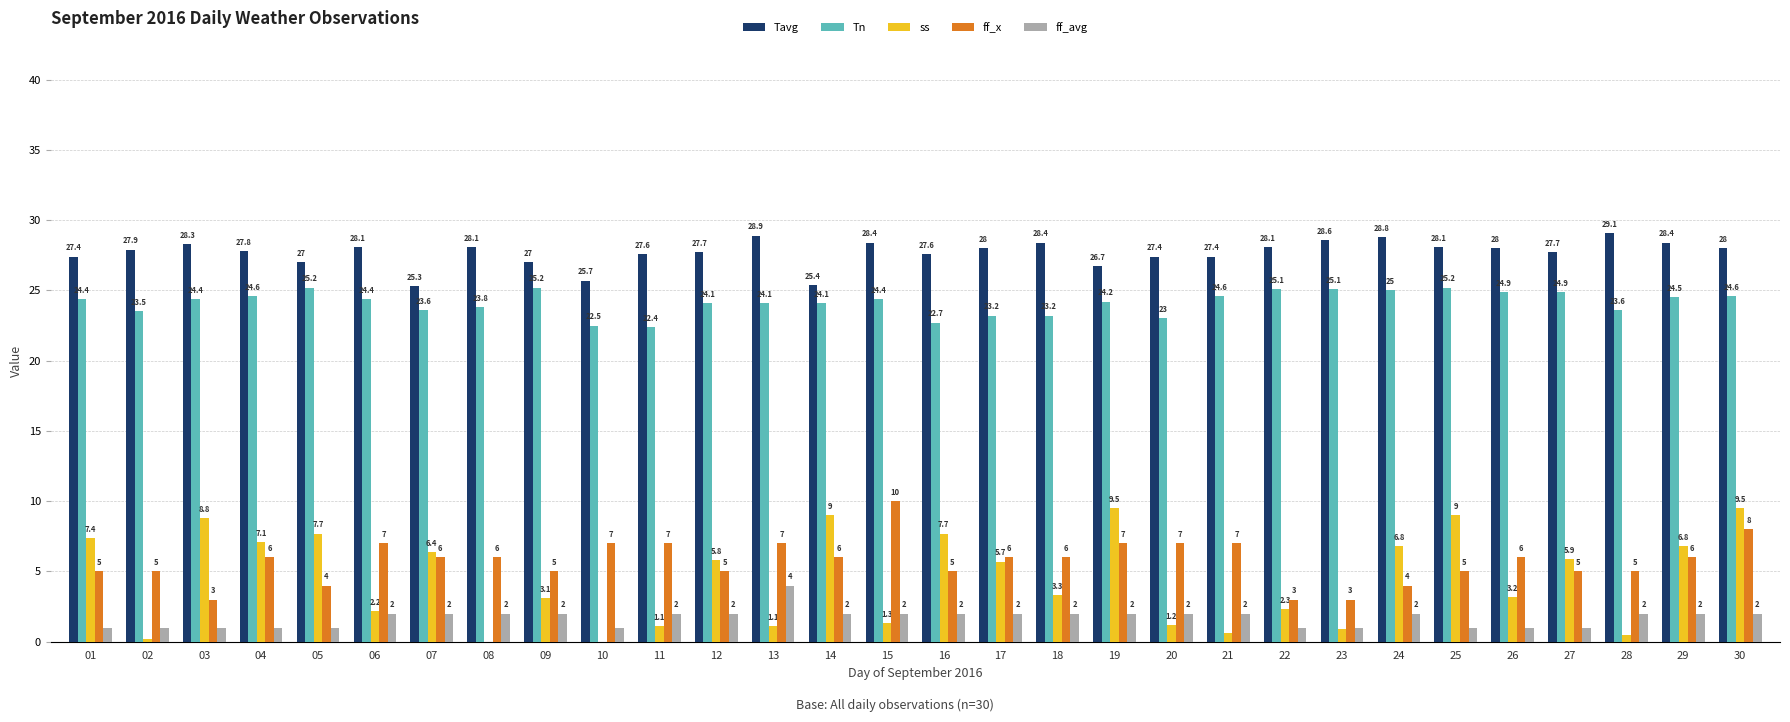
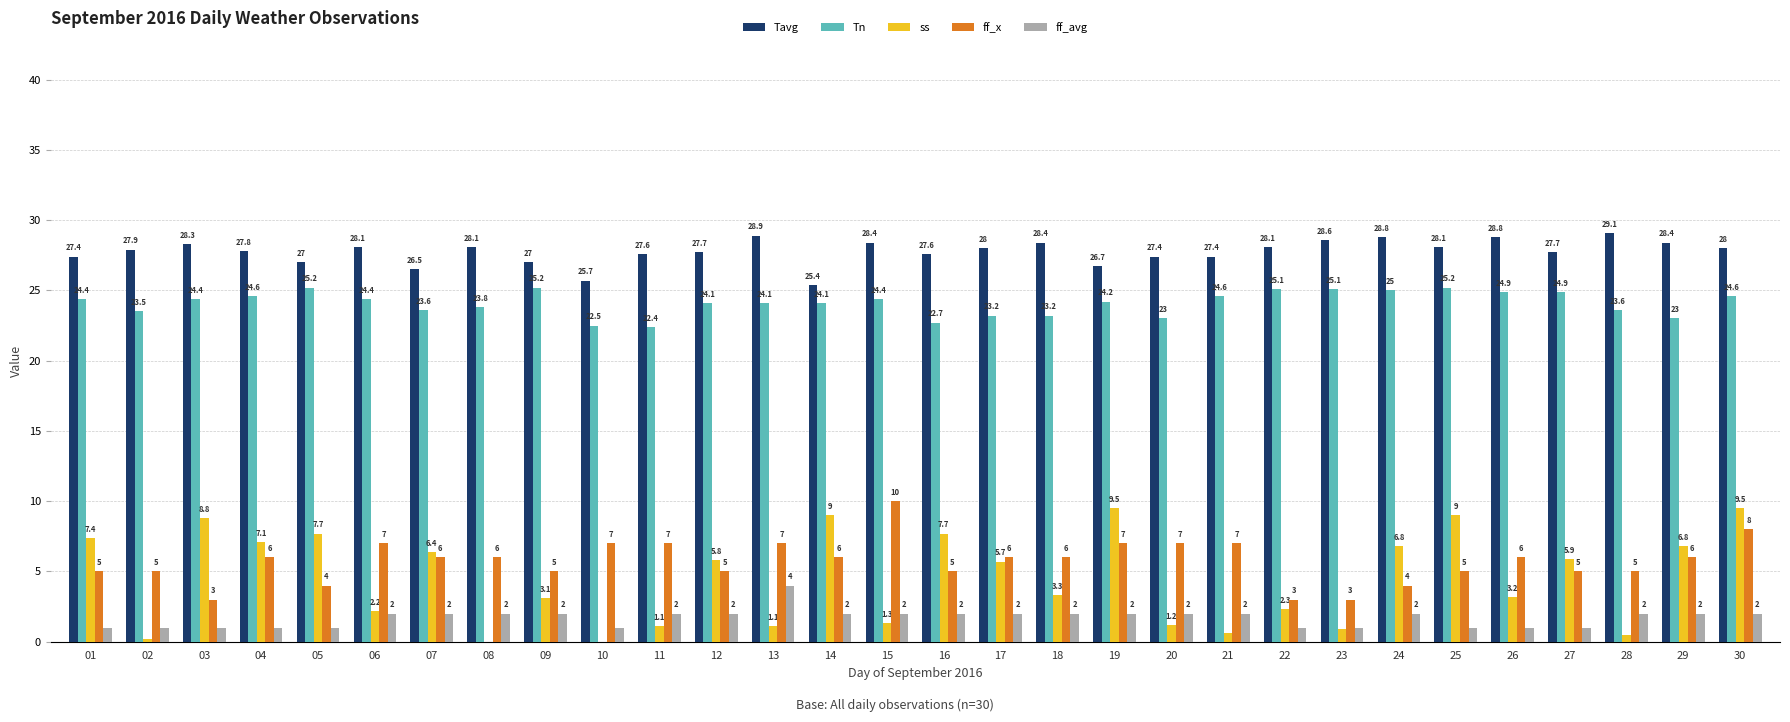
Tavg, 07: 25.3 -> 26.5
Tavg, 26: 28 -> 28.8
Tn, 29: 24.5 -> 23
